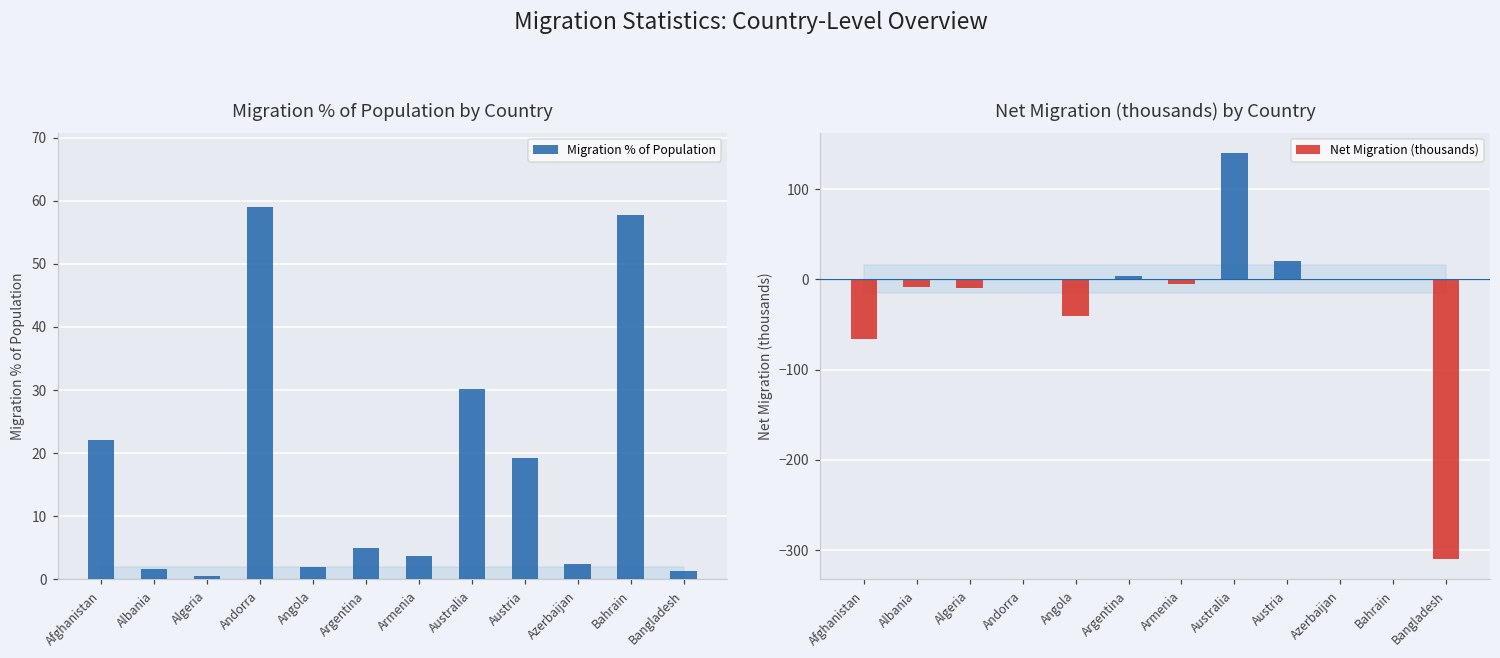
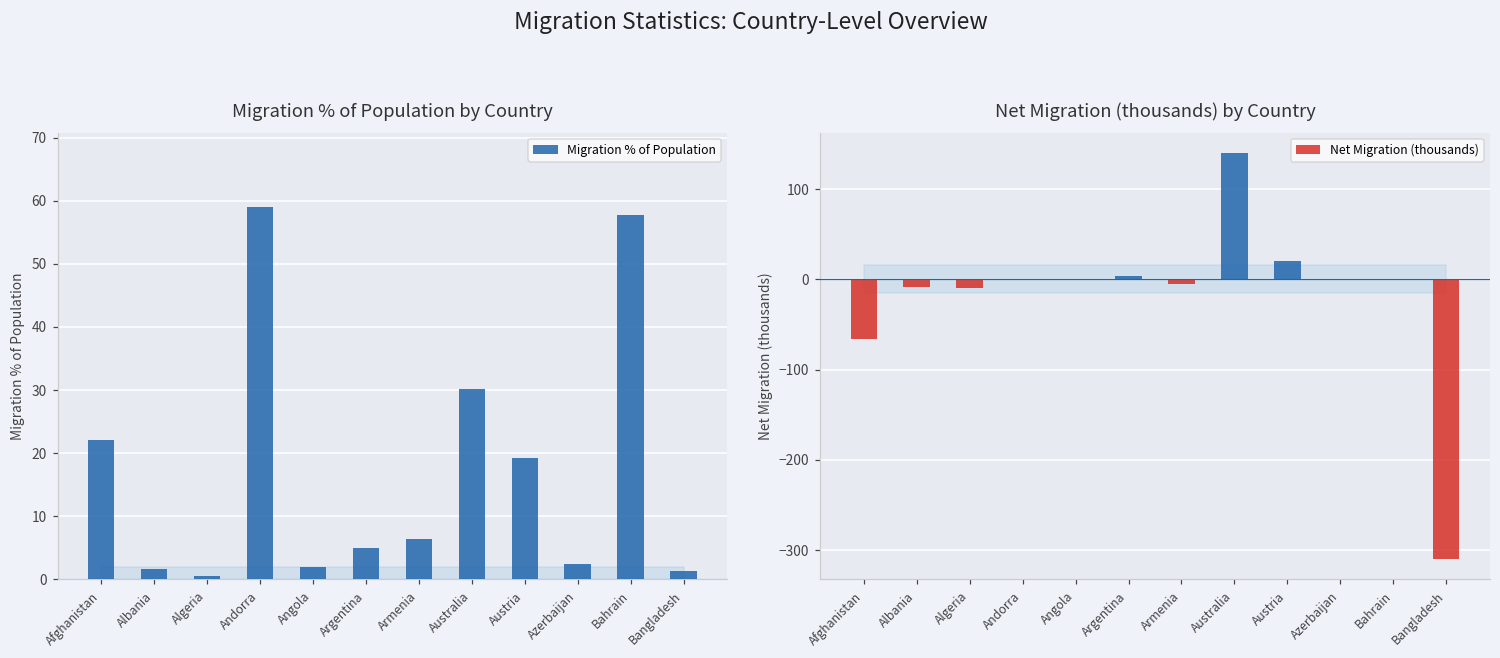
Migration % of Population by Country, Migration % of Population, Armenia: 4 -> 6
Net Migration (thousands) by Country, Net Migration (thousands), Angola: -40 -> 0
